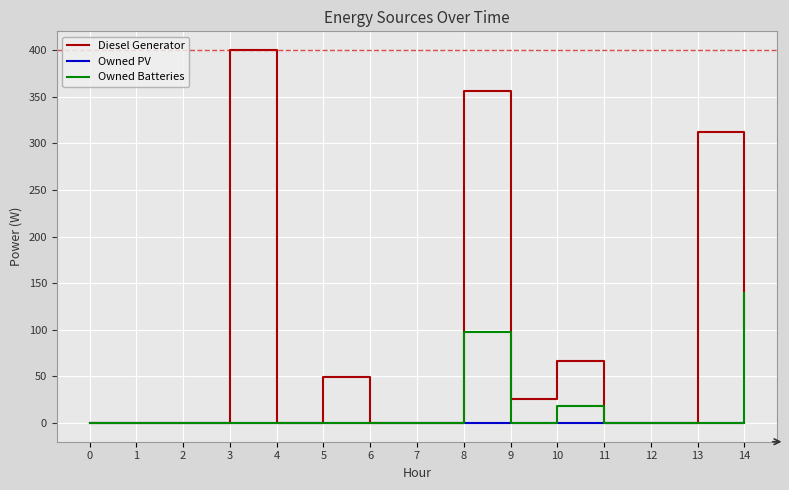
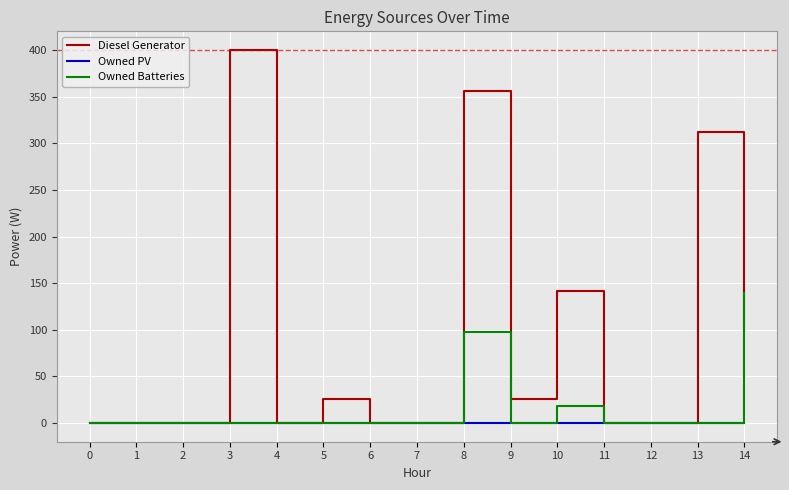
Diesel Generator, 5: 50 -> 30
Diesel Generator, 10: 70 -> 140
